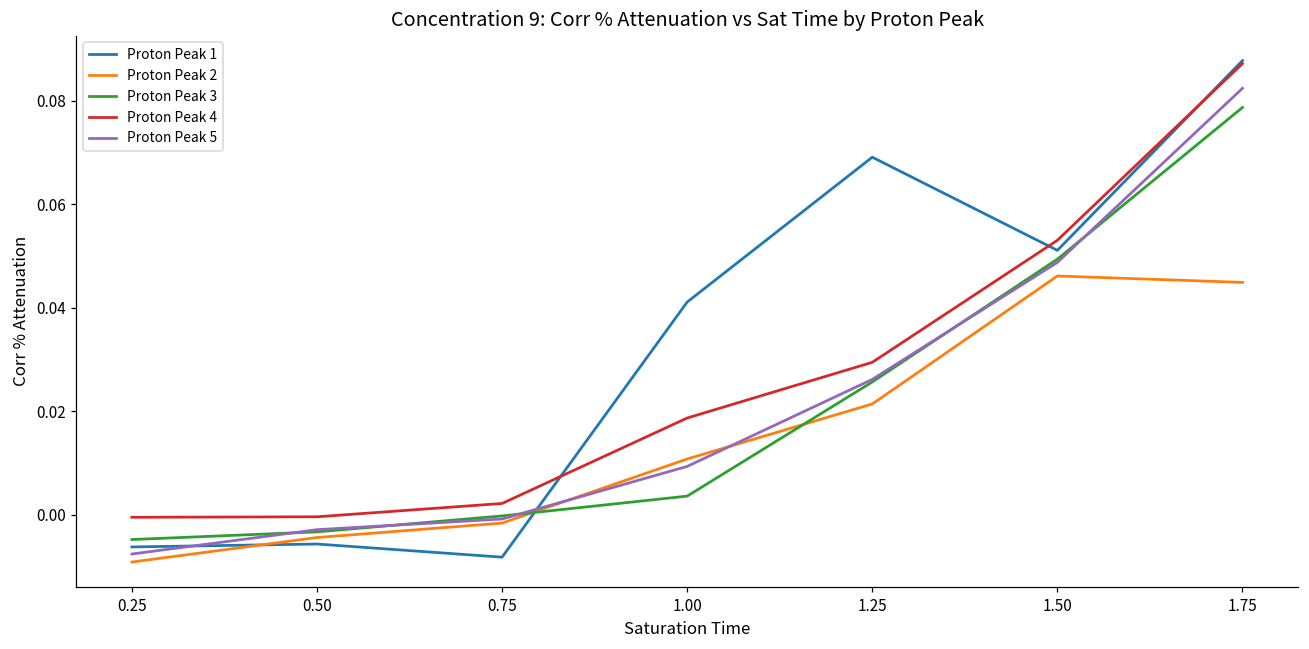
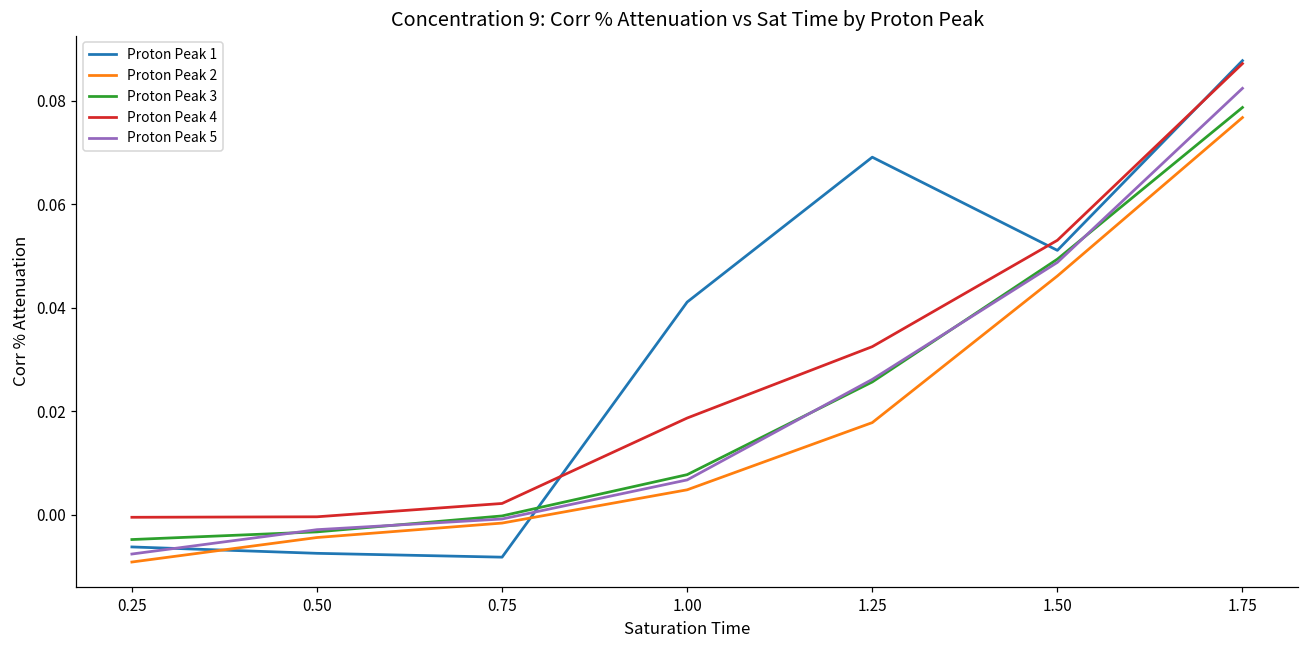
Proton Peak 1, 0.50: -0.006 -> -0.007
Proton Peak 2, 1.00: 0.011 -> 0.005
Proton Peak 3, 1.00: 0.004 -> 0.008
Proton Peak 5, 1.00: 0.009 -> 0.007
Proton Peak 2, 1.25: 0.021 -> 0.018
Proton Peak 4, 1.25: 0.029 -> 0.032
Proton Peak 2, 1.75: 0.045 -> 0.077
